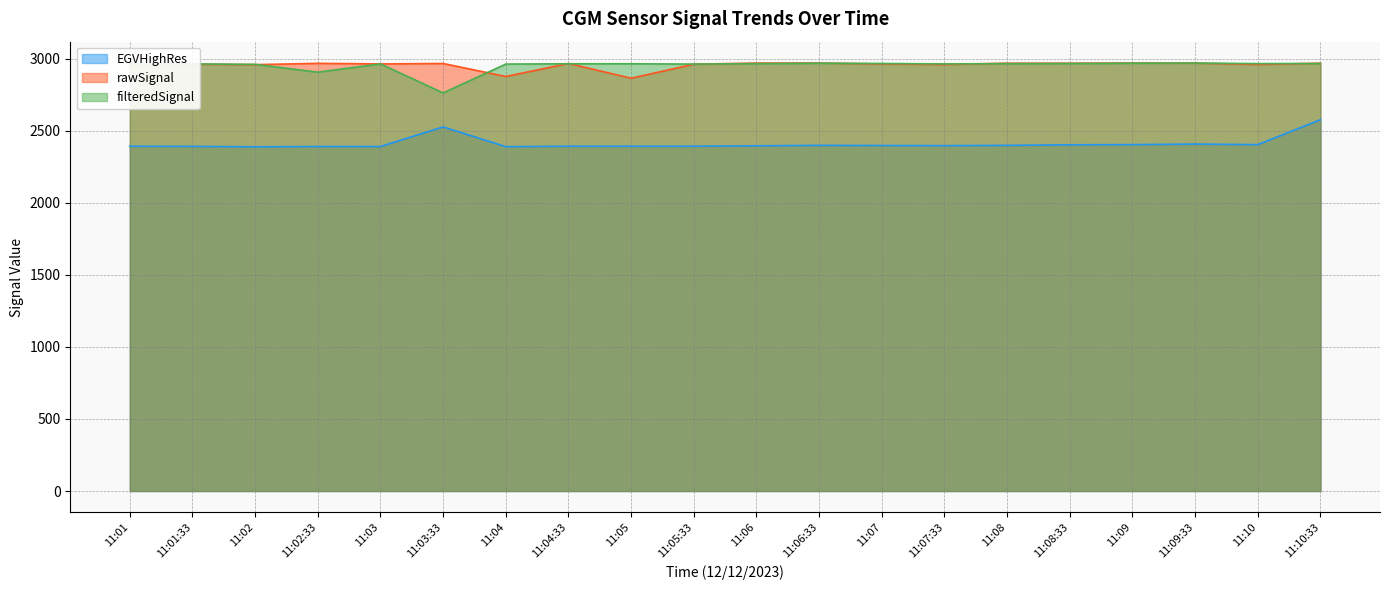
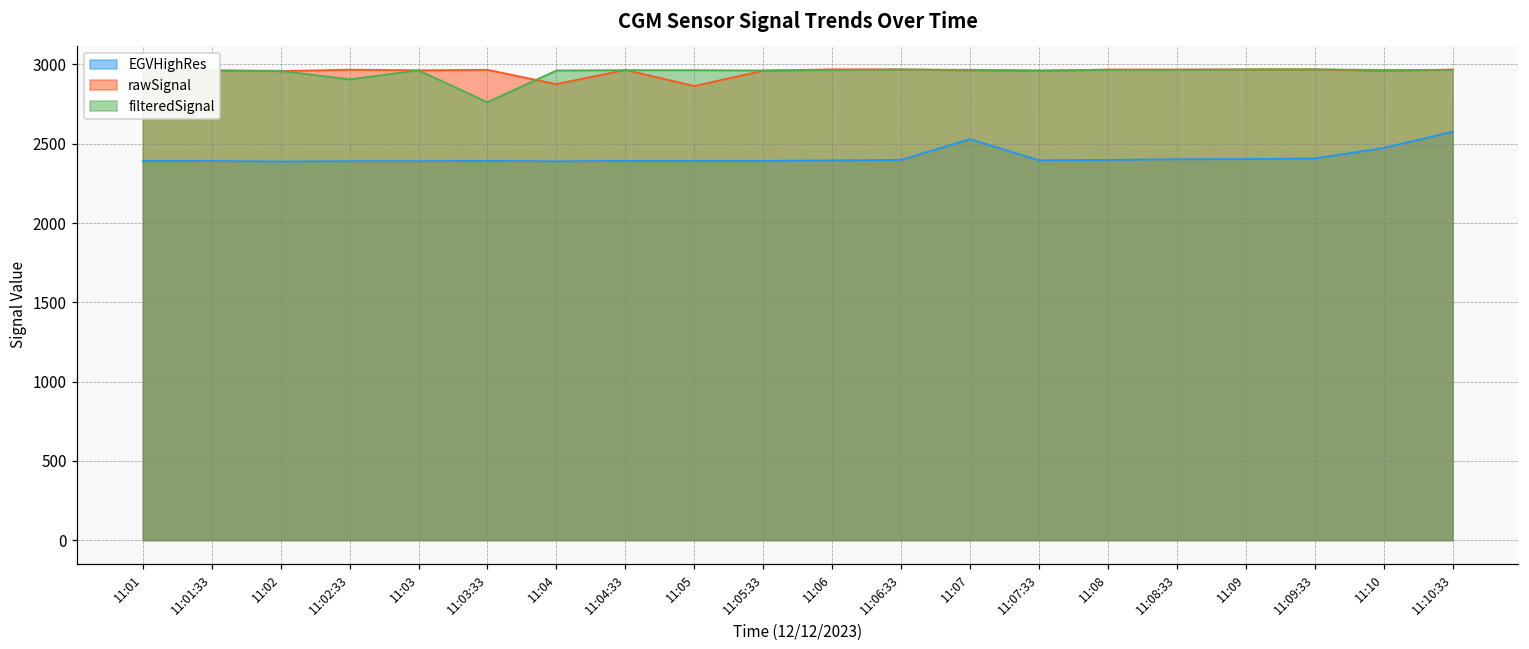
EGVHighRes, 11:03:33: 2530 -> 2390
EGVHighRes, 11:07: 2400 -> 2530
EGVHighRes, 11:10: 2400 -> 2470
